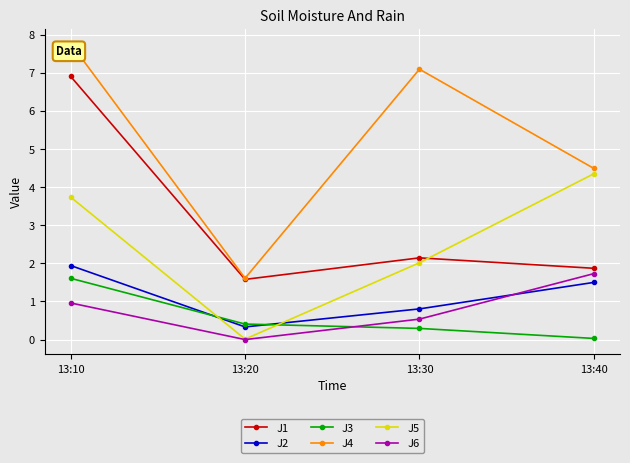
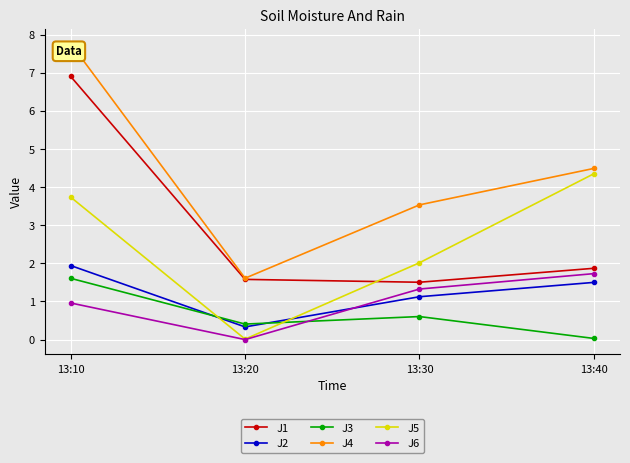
J1, 13:30: 2.1 -> 1.5
J2, 13:30: 0.8 -> 1.1
J3, 13:30: 0.3 -> 0.6
J4, 13:30: 7.1 -> 3.5
J6, 13:30: 0.5 -> 1.3
